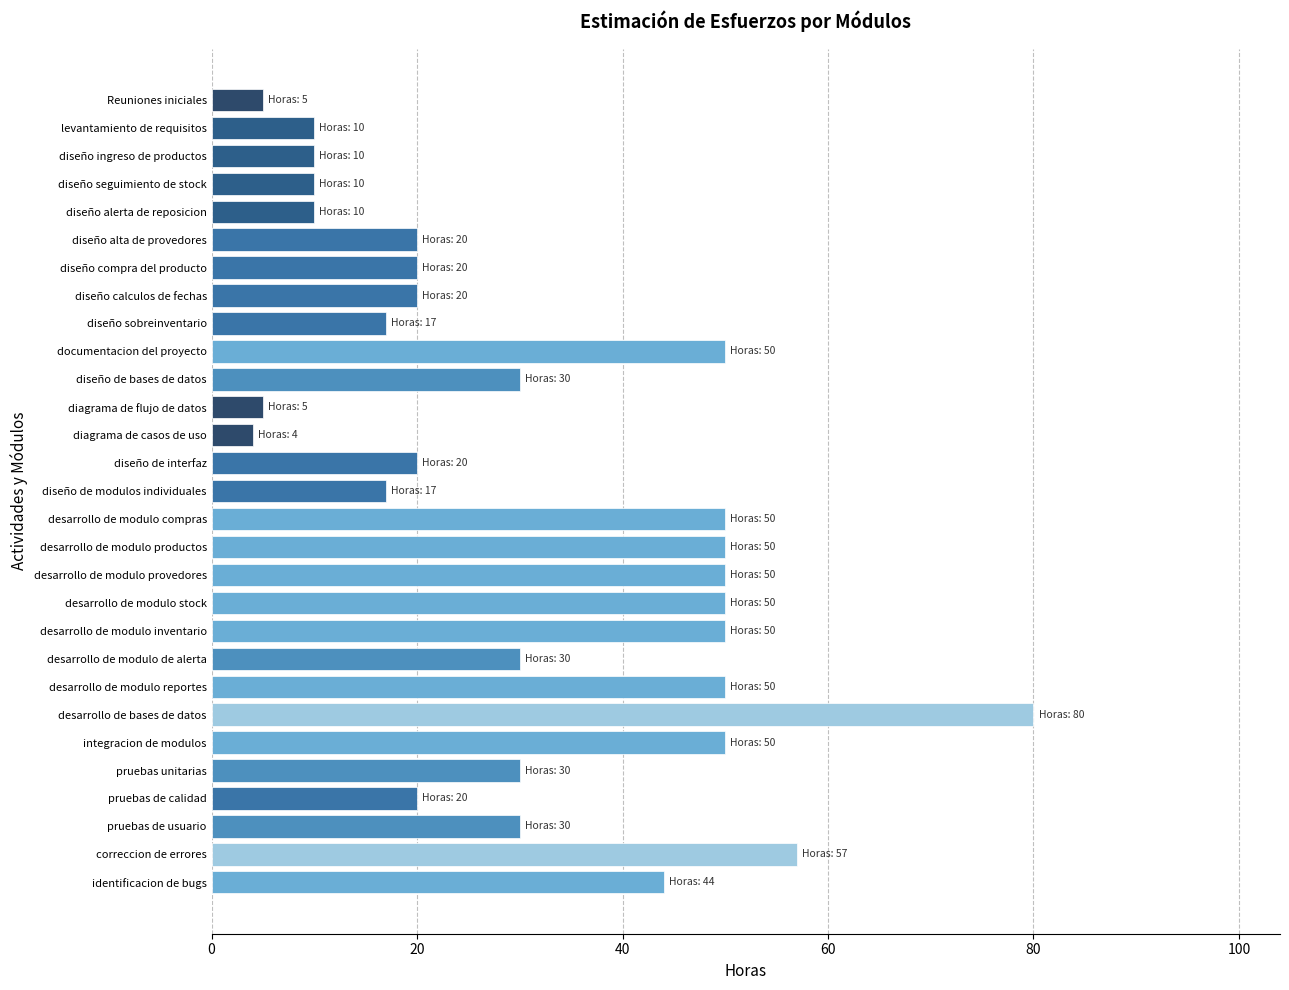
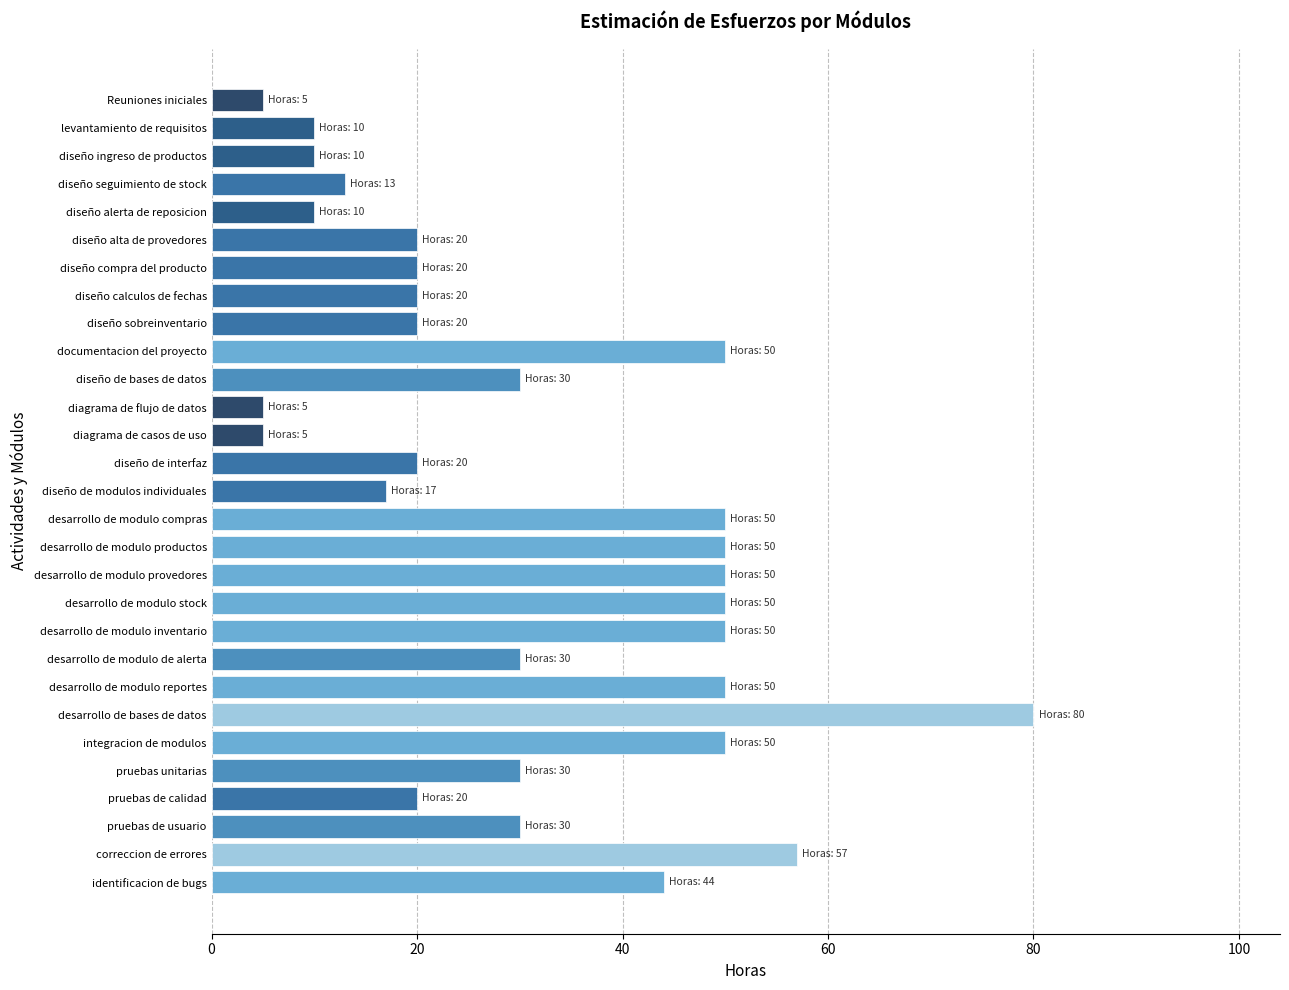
diseño seguimiento de stock: 10 -> 13
diseño sobreinventario: 17 -> 20
diagrama de casos de uso: 4 -> 5
